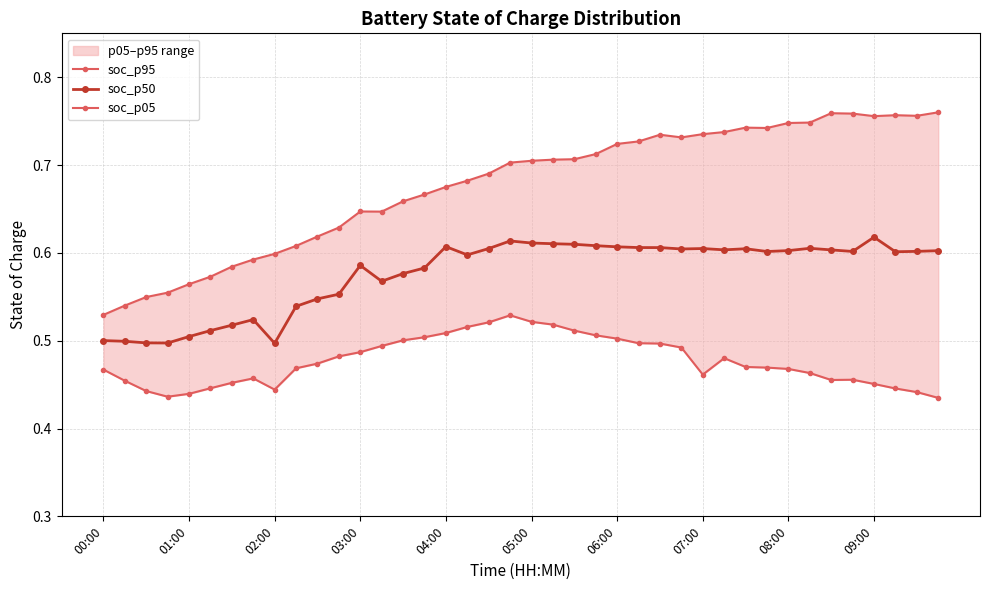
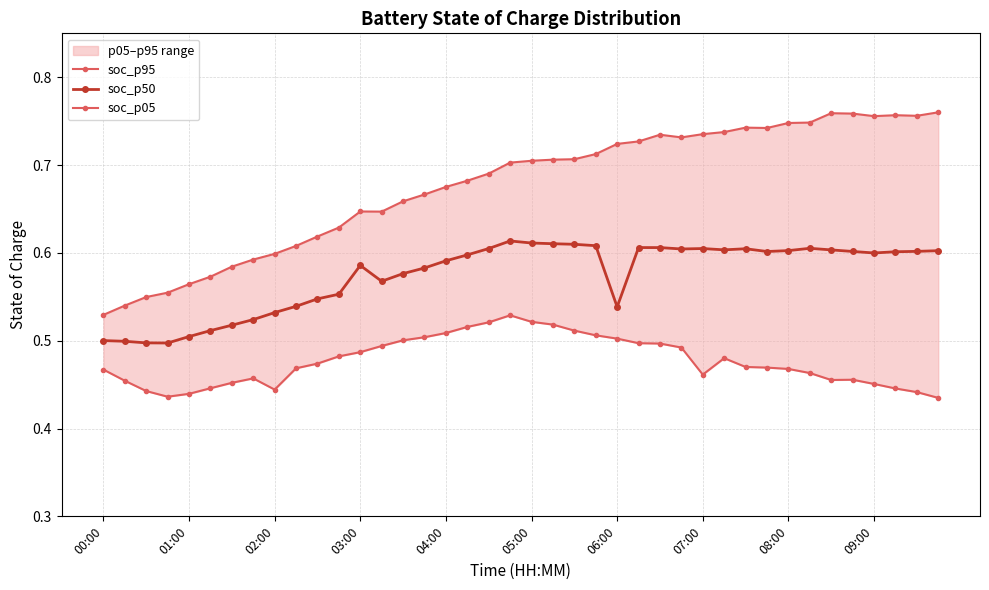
soc_p50, 02:00: 0.50 -> 0.53
soc_p50, 04:00: 0.61 -> 0.59
soc_p50, 06:00: 0.61 -> 0.54
soc_p50, 09:00: 0.62 -> 0.60
